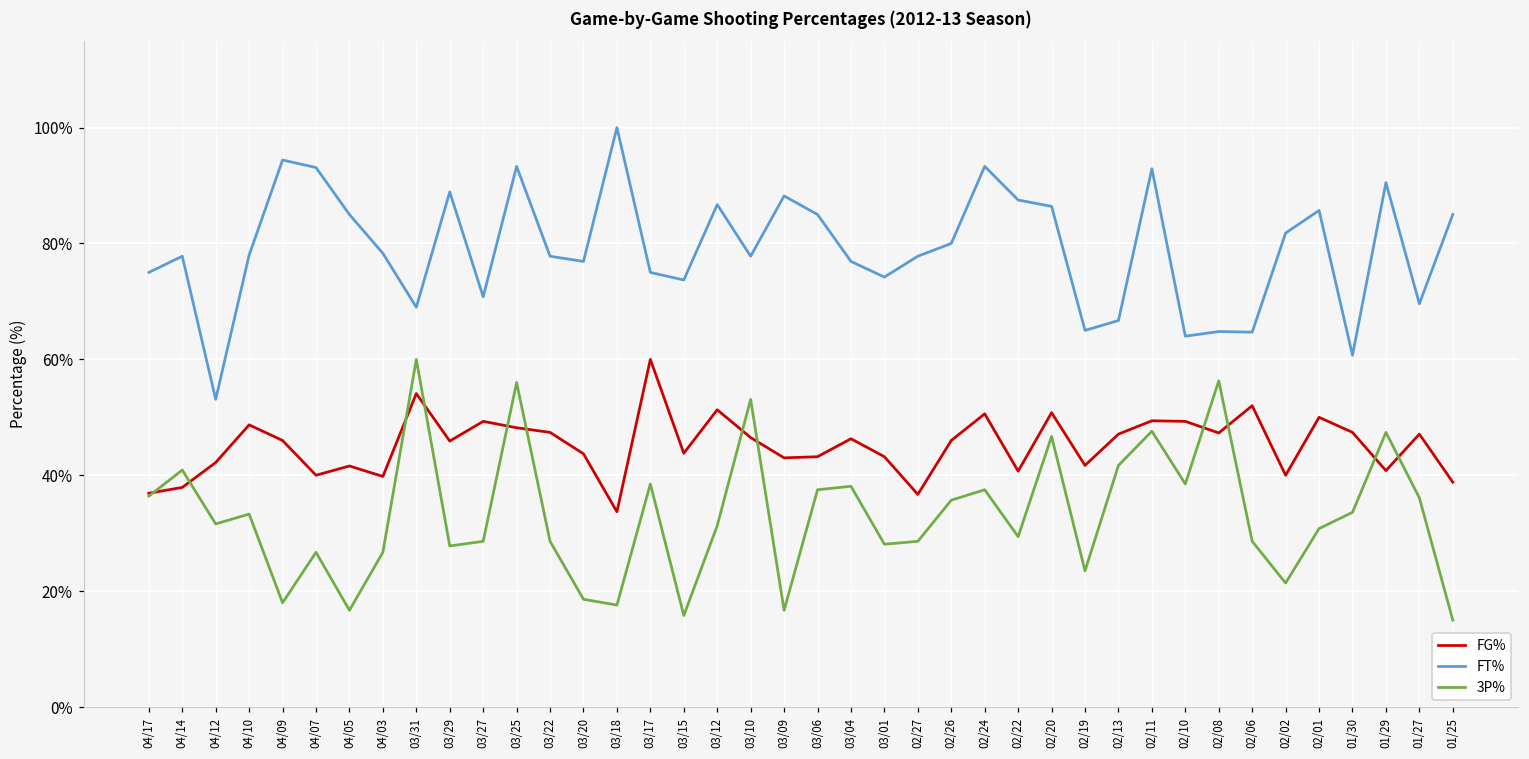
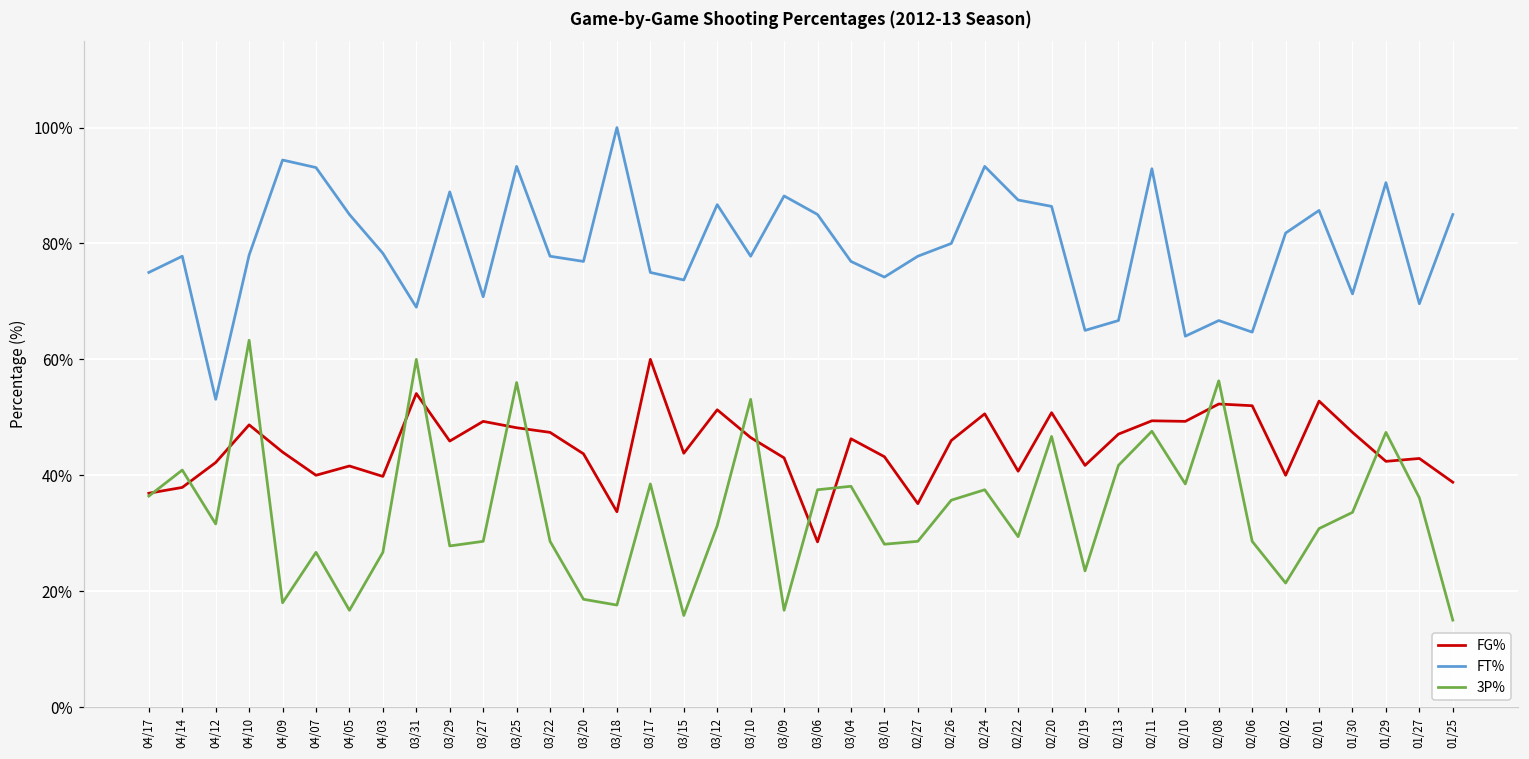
3P%, 04/10: 33% -> 63%
FG%, 04/09: 46% -> 44%
FG%, 03/06: 43% -> 29%
FG%, 02/27: 37% -> 35%
FG%, 02/08: 47% -> 52%
FT%, 02/08: 65% -> 67%
FG%, 02/01: 50% -> 53%
FT%, 01/30: 61% -> 71%
FG%, 01/29: 41% -> 42%
FG%, 01/27: 47% -> 43%
